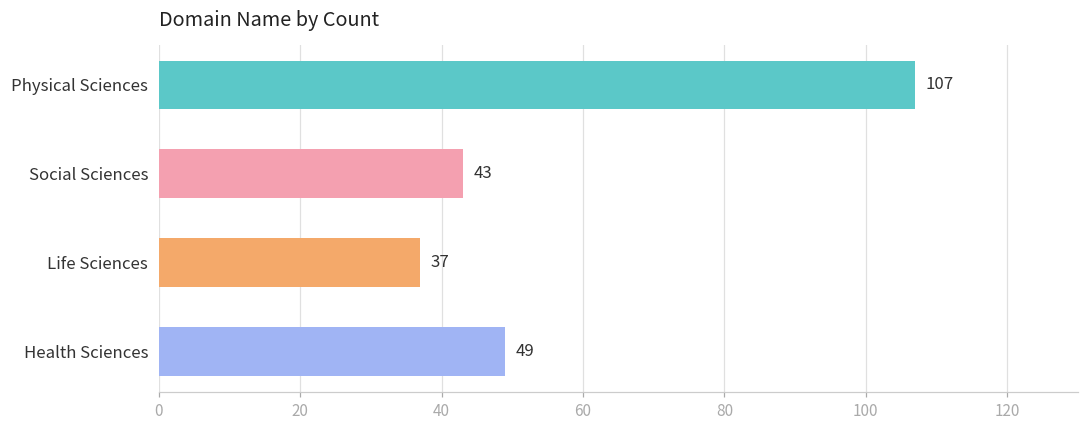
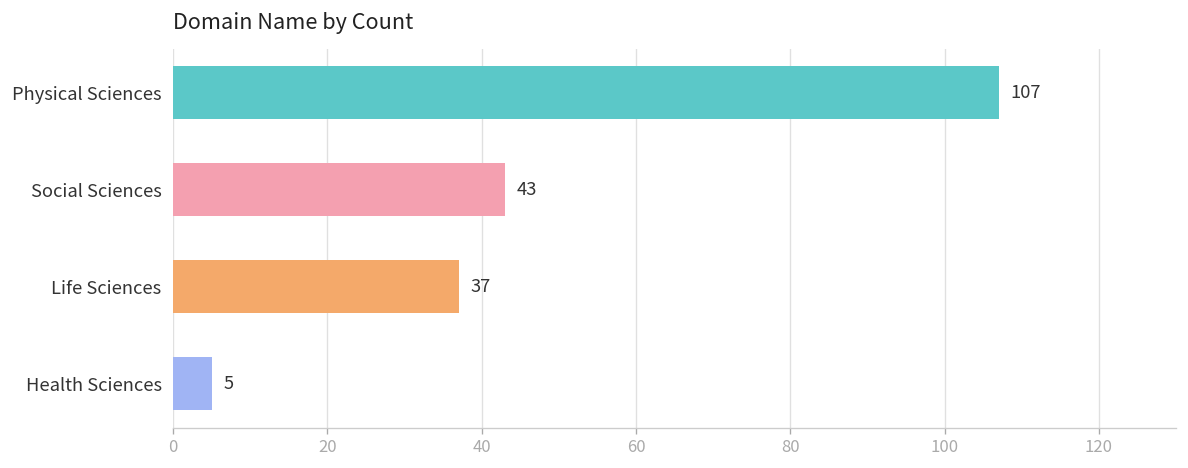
Health Sciences: 49 -> 5
